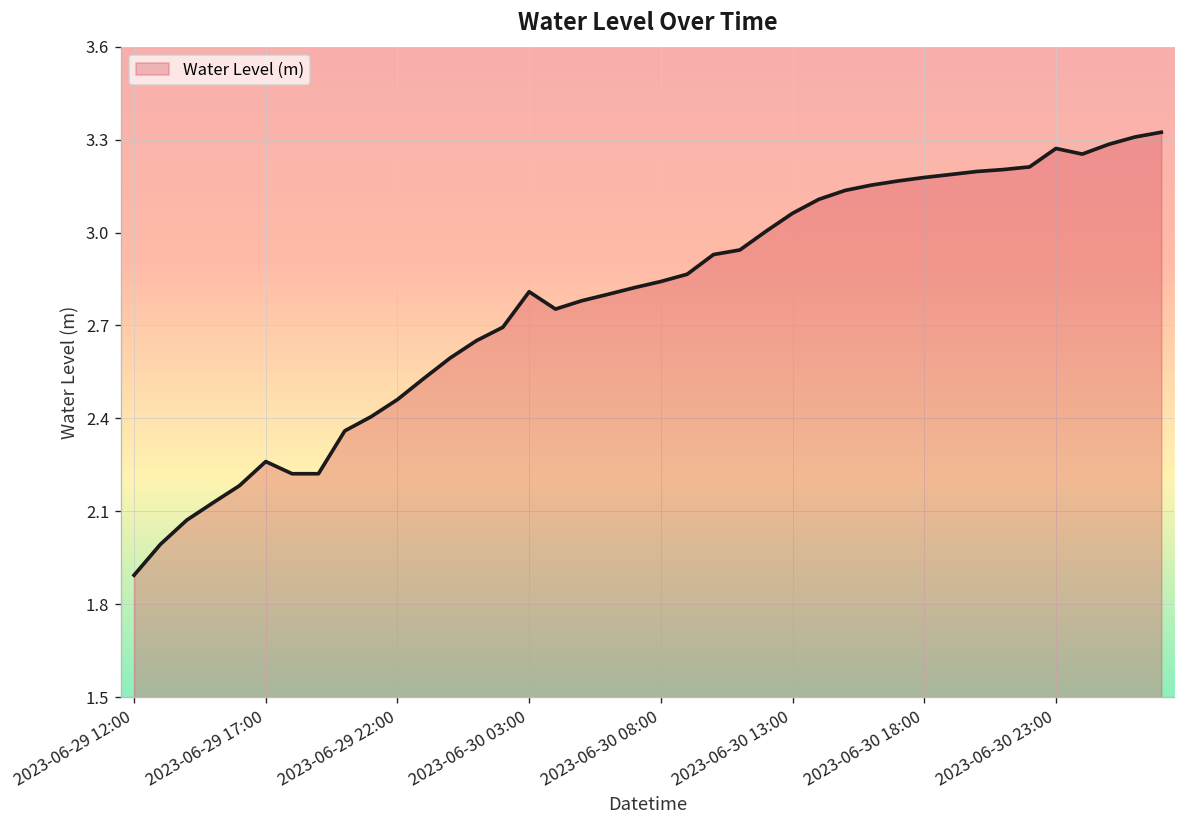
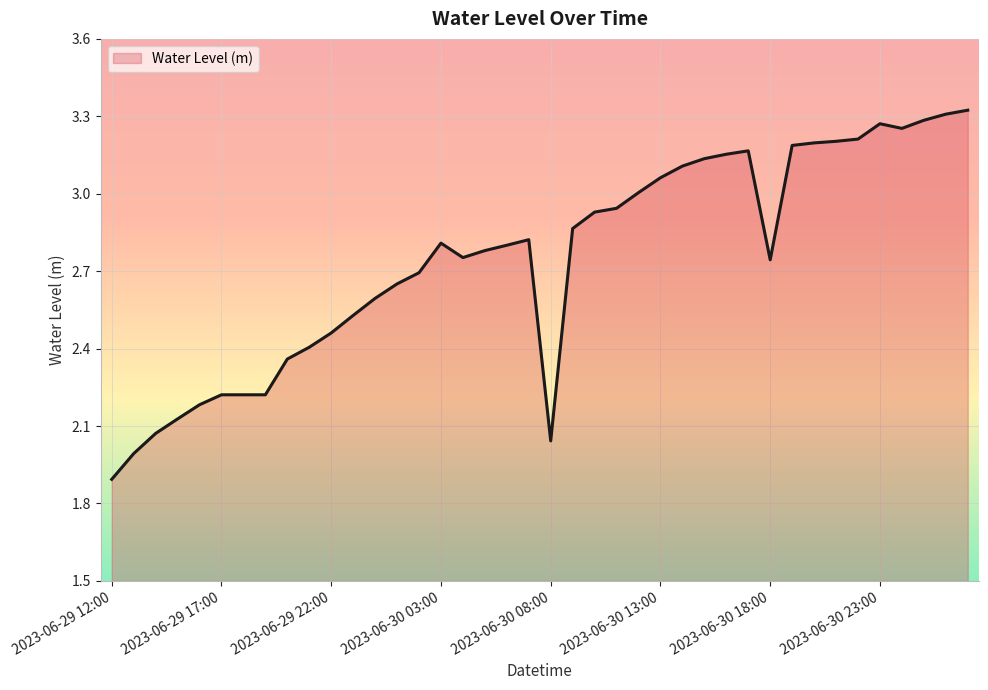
2023-06-29 17:00: 2.26 -> 2.22
2023-06-30 08:00: 2.84 -> 2.04
2023-06-30 18:00: 3.18 -> 2.74
